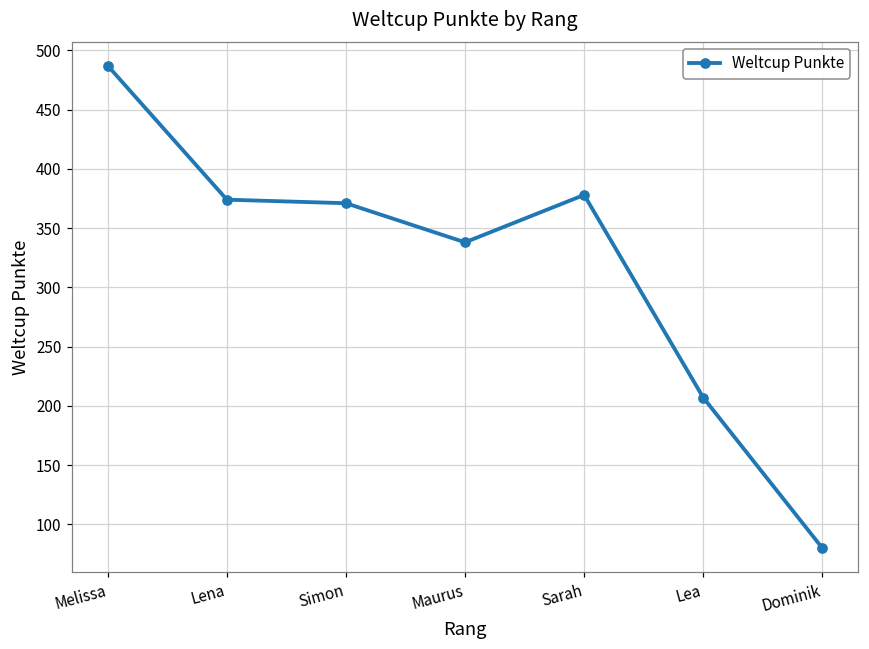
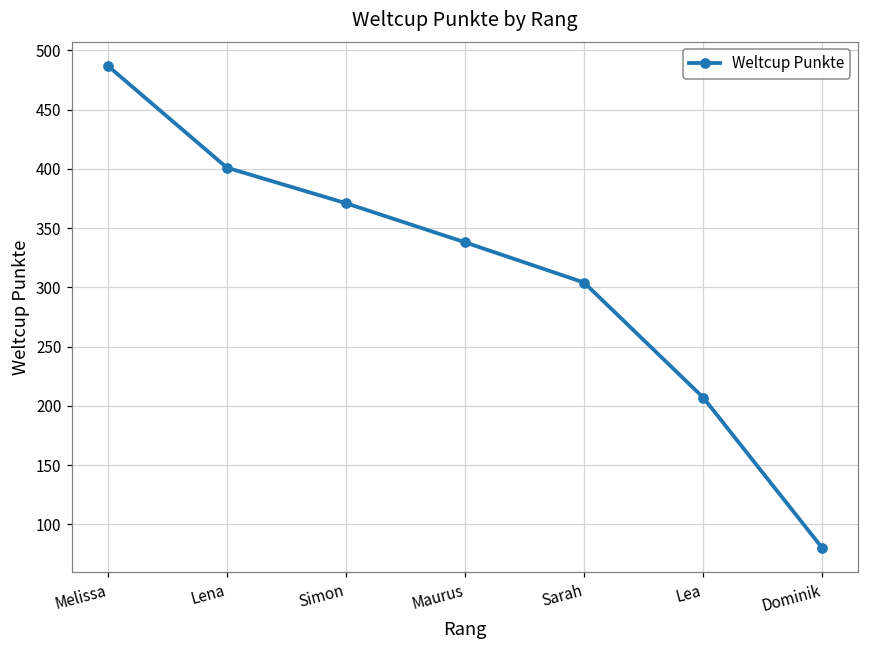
Lena: 374 -> 401
Sarah: 378 -> 304
